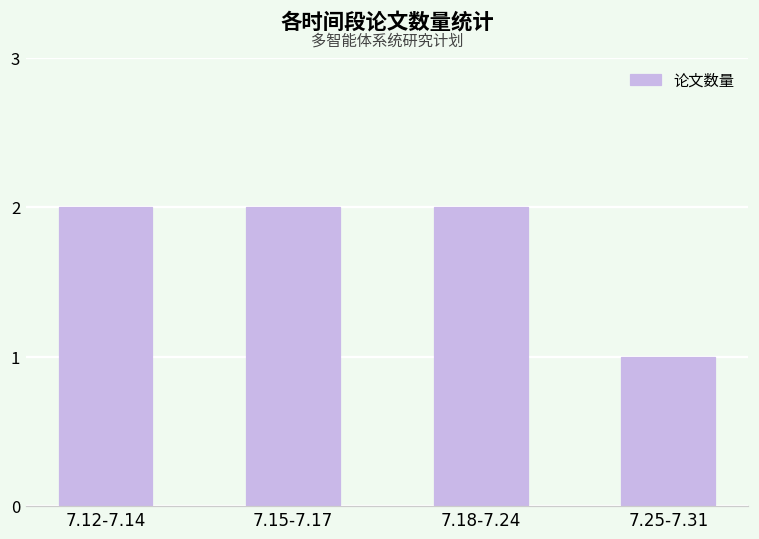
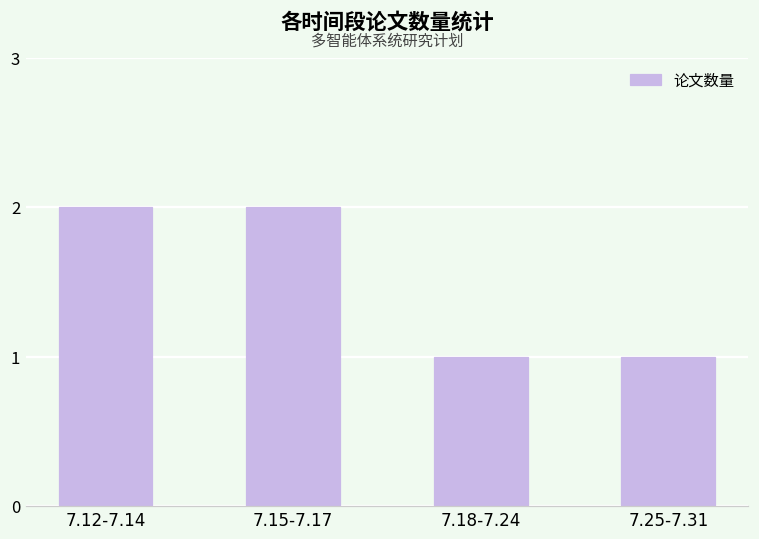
7.18-7.24: 2 -> 1
